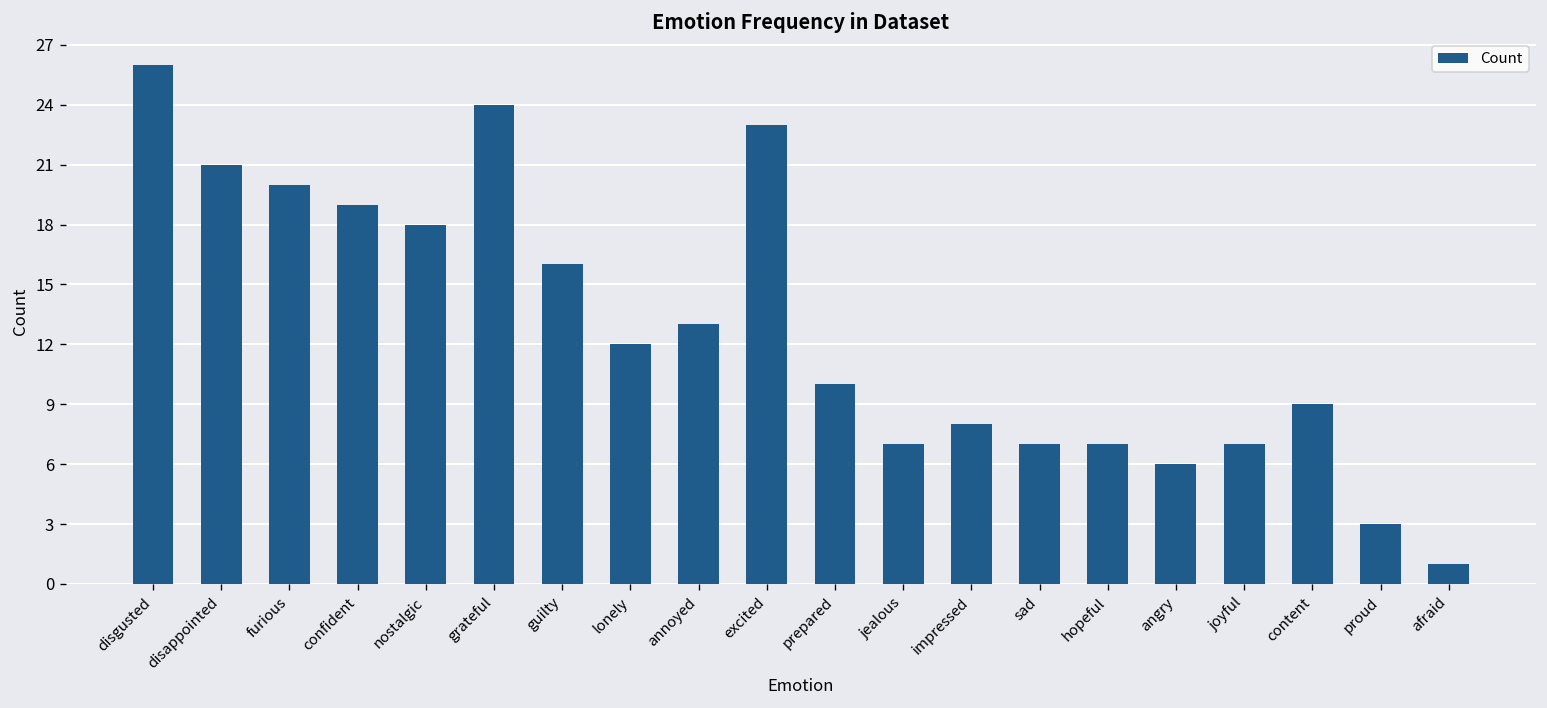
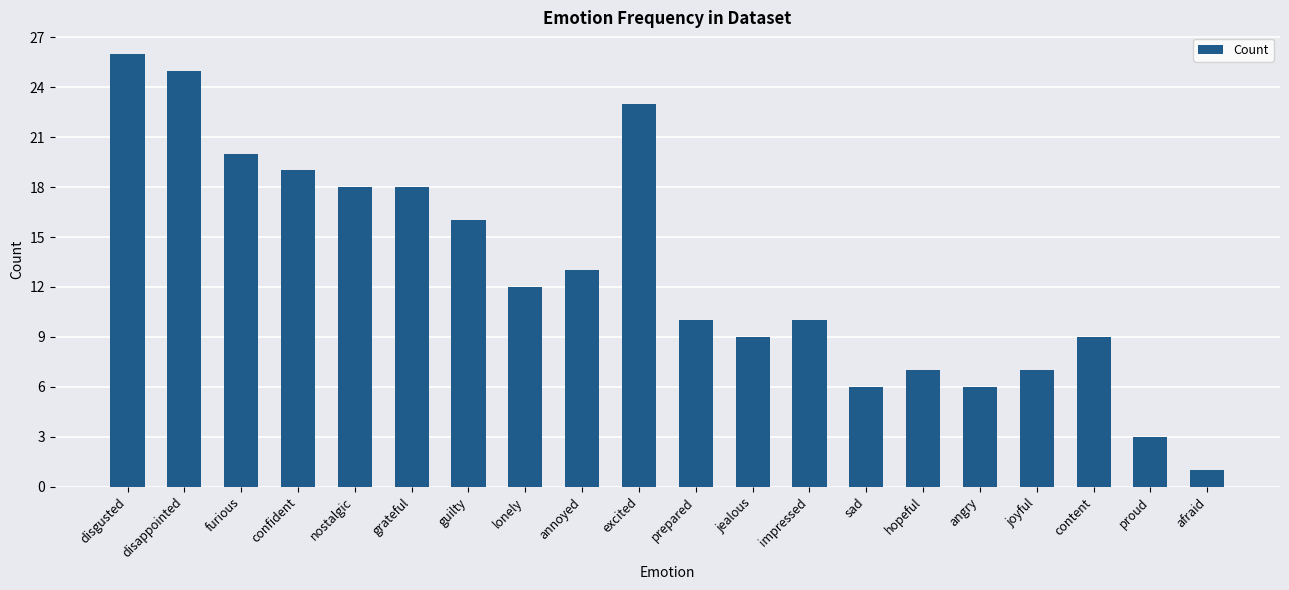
disappointed: 21 -> 25
grateful: 24 -> 18
jealous: 7 -> 9
impressed: 8 -> 10
sad: 7 -> 6
